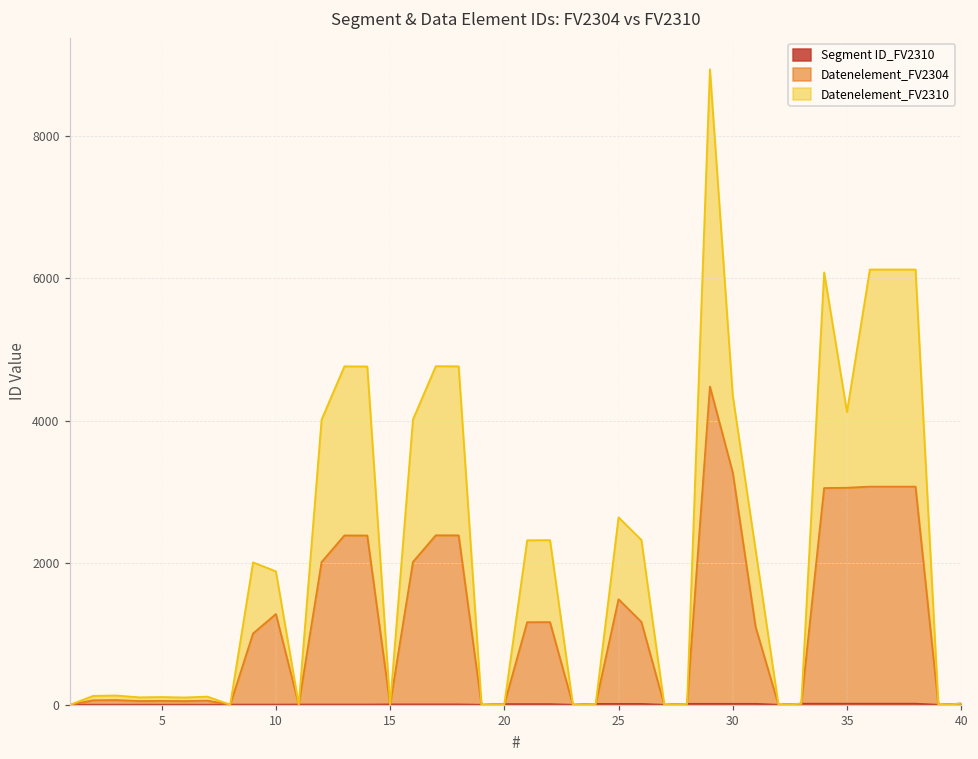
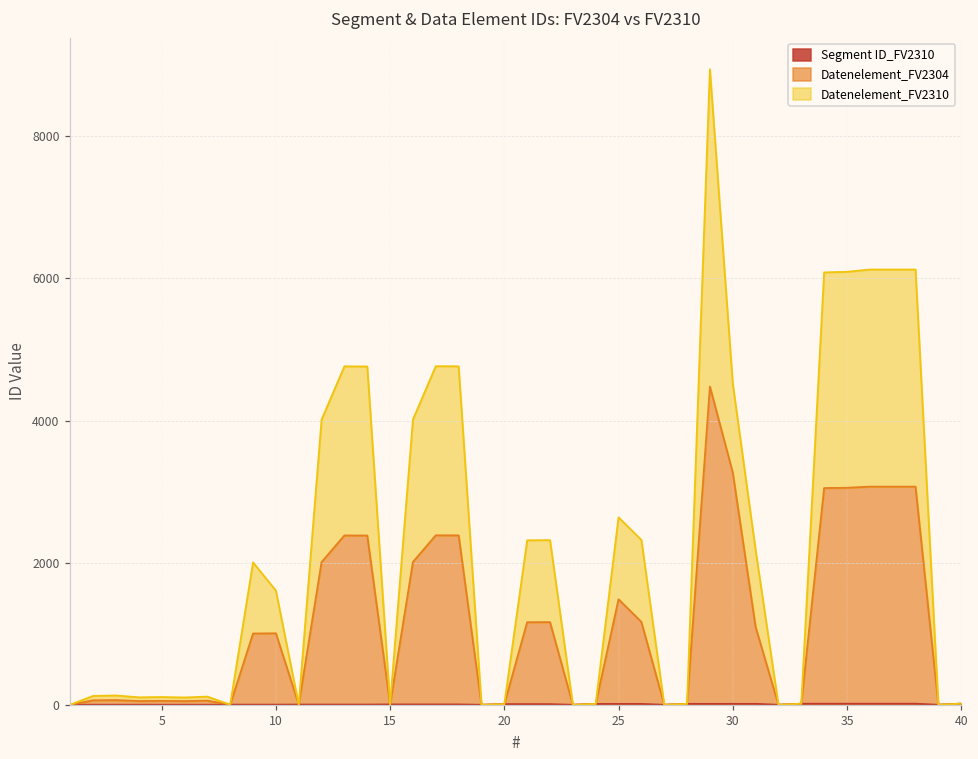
Datenelement_FV2304, 10: 1300 -> 1000
Datenelement_FV2310, 30: 1100 -> 1300
Datenelement_FV2310, 35: 1100 -> 3000
